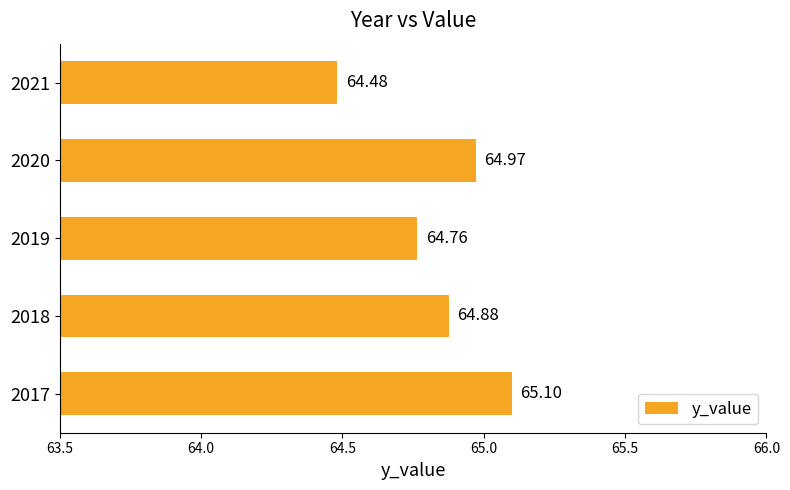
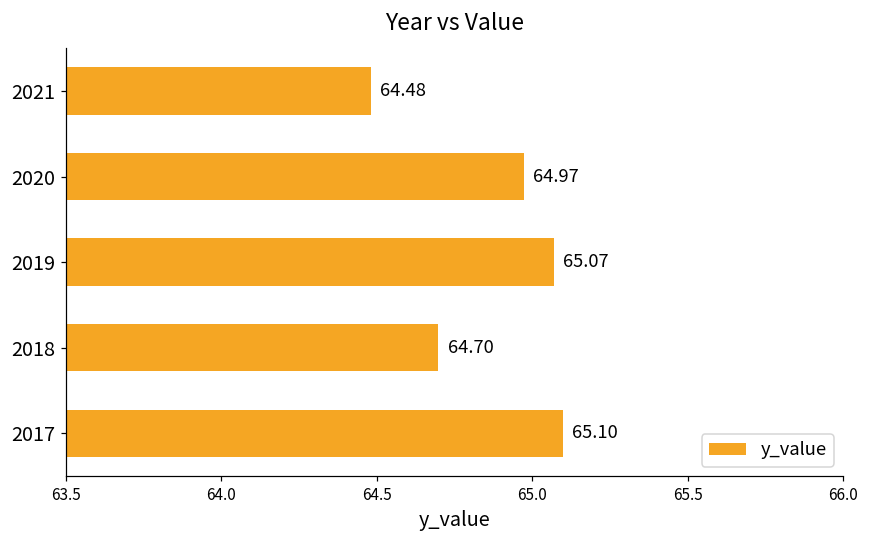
2019: 64.76 -> 65.07
2018: 64.88 -> 64.70
